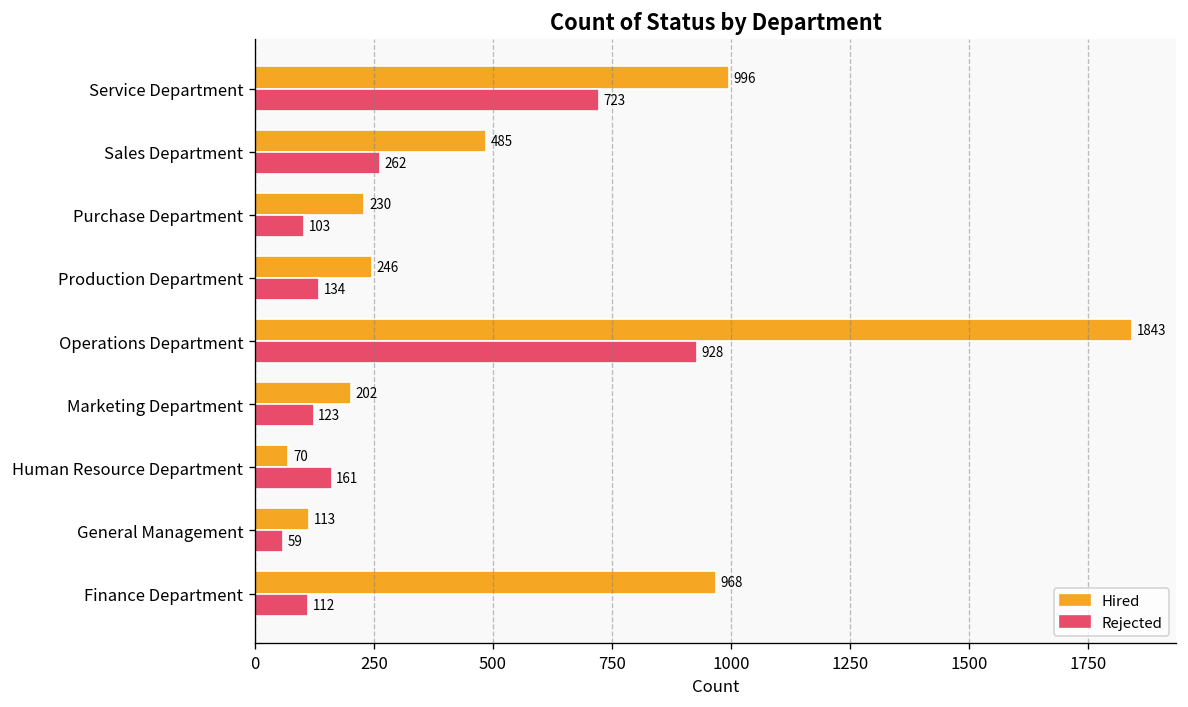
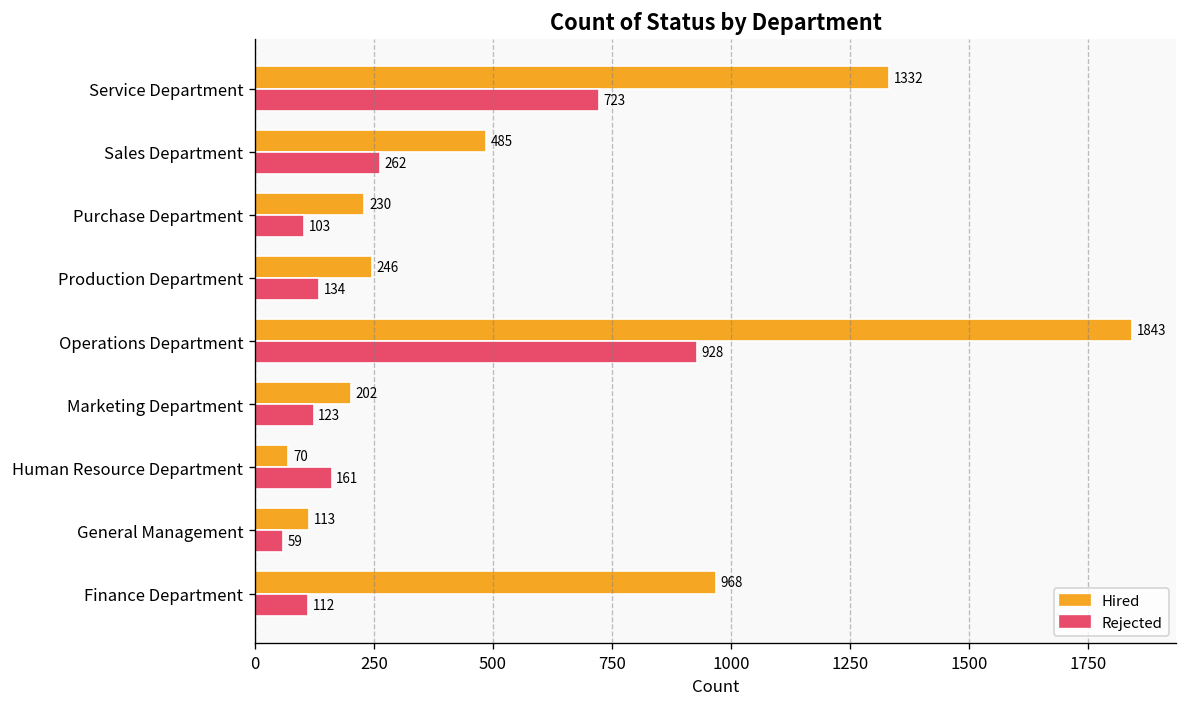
Hired, Service Department: 996 -> 1332
